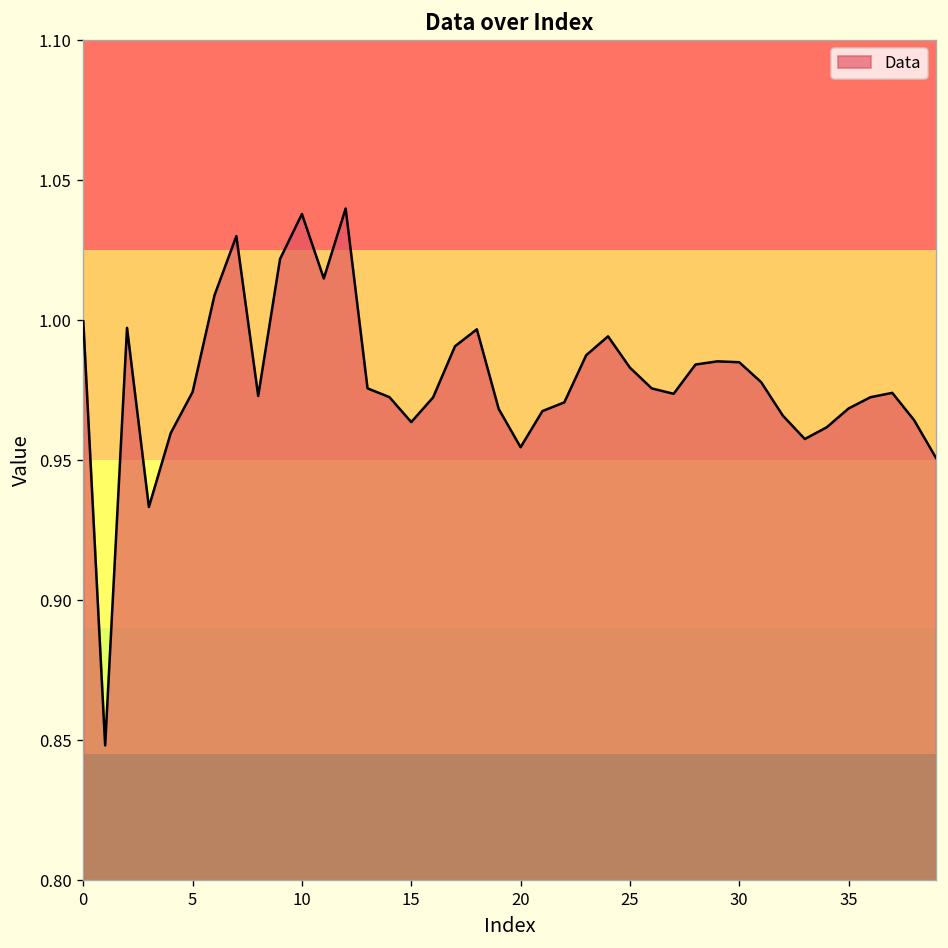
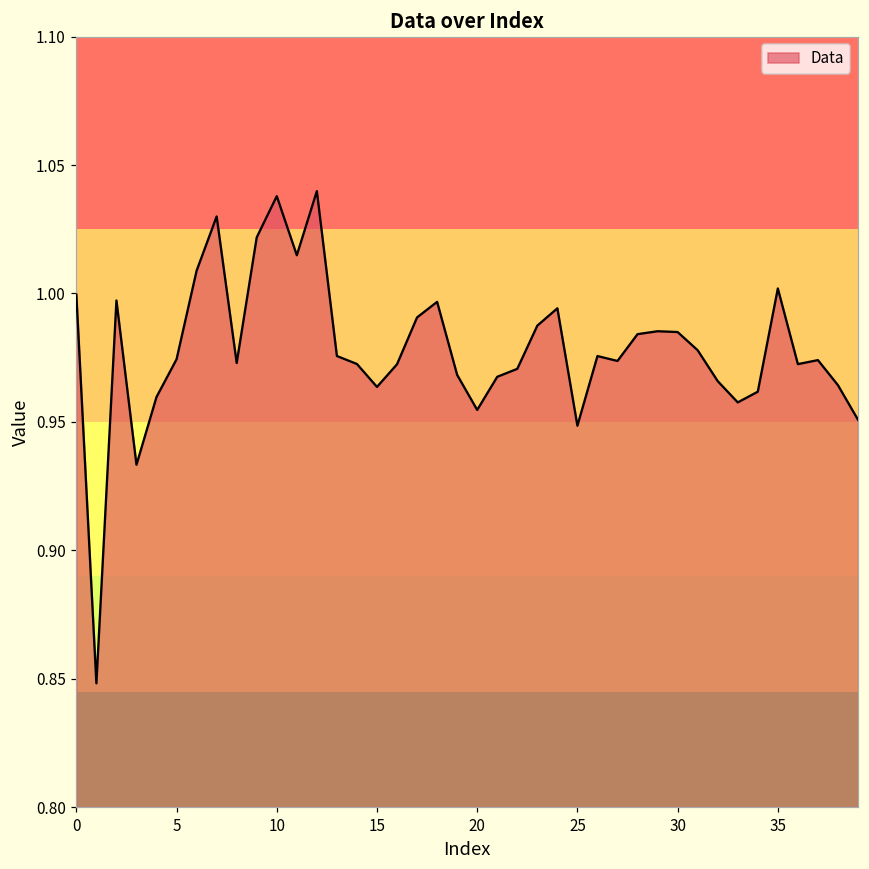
25: 0.983 -> 0.949
35: 0.968 -> 1.002
